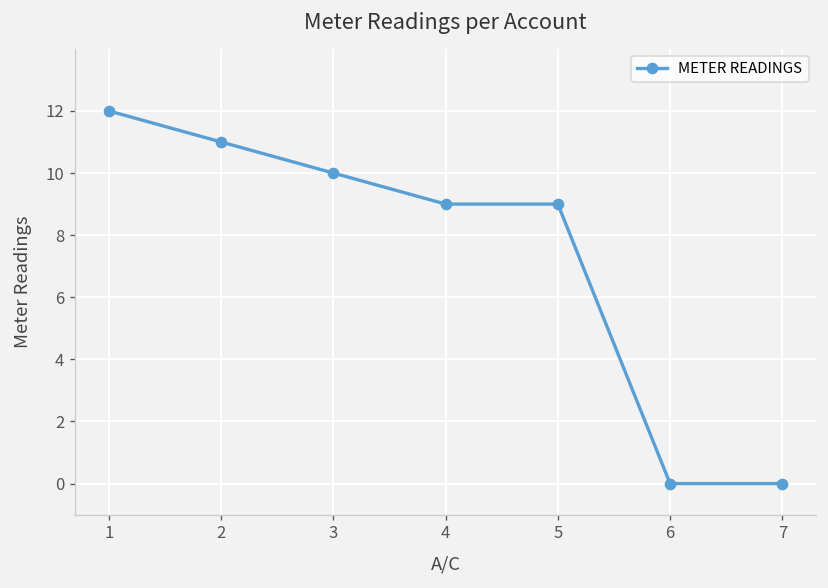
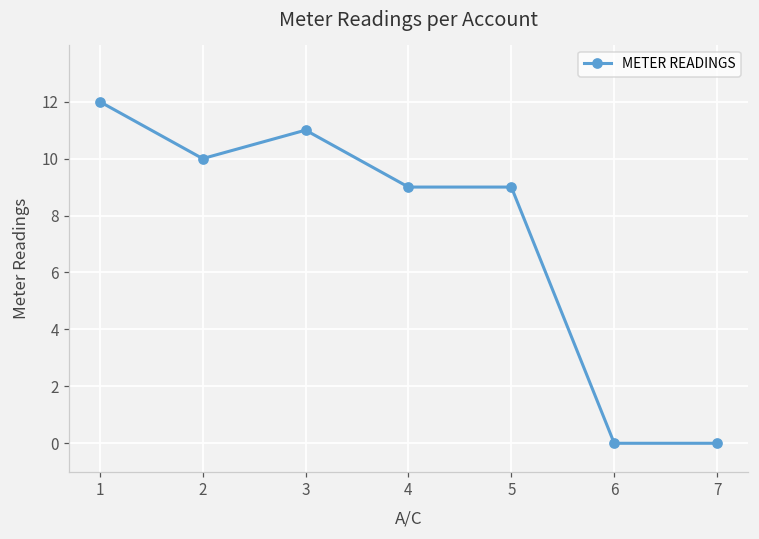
2: 11 -> 10
3: 10 -> 11
